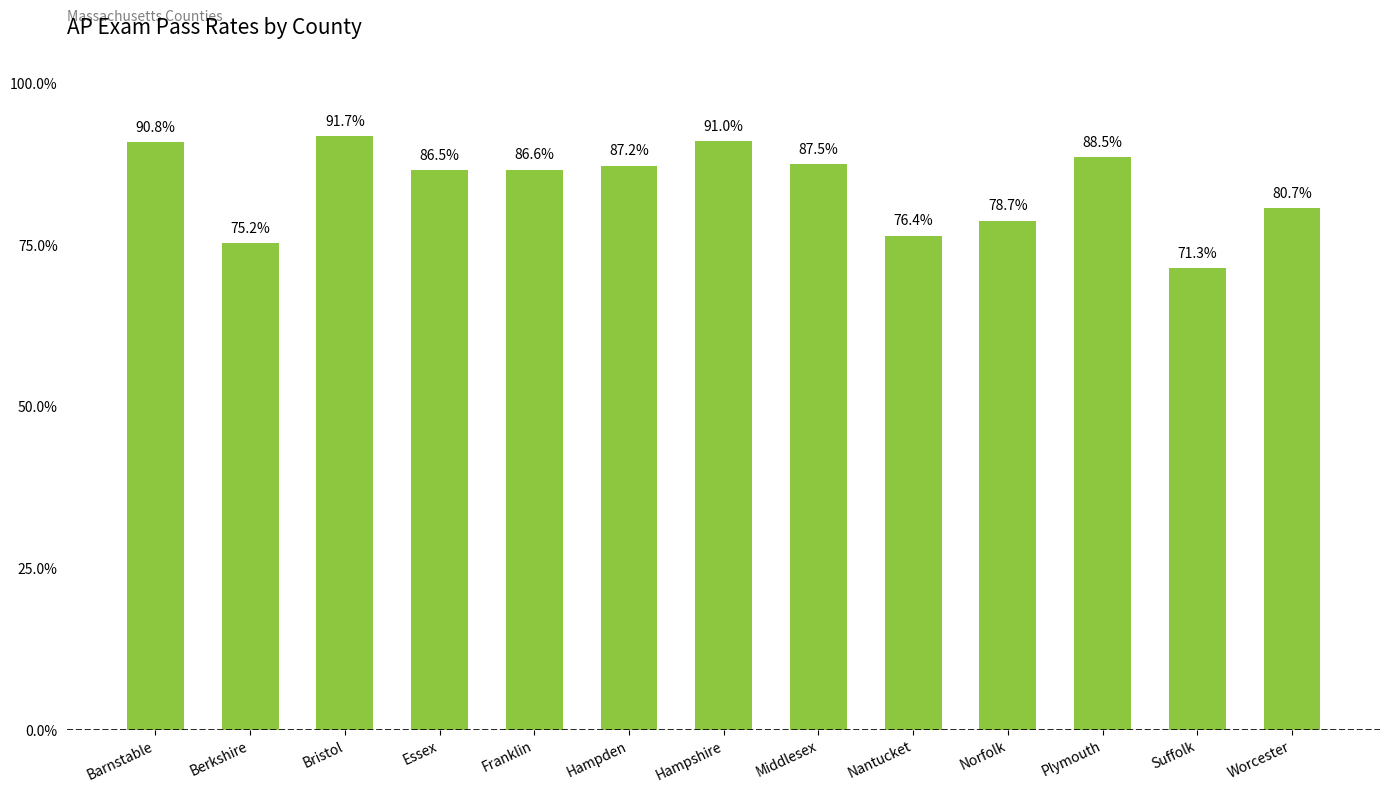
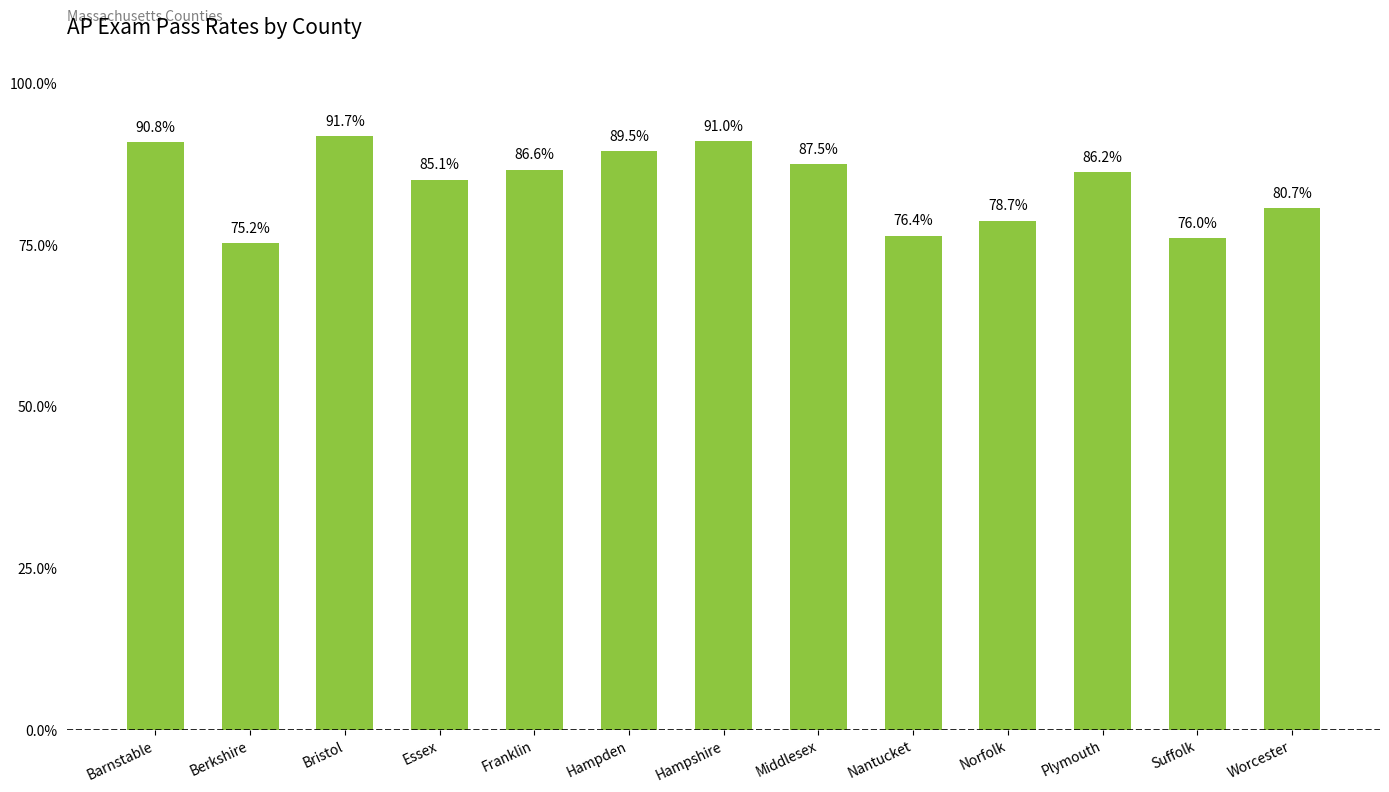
Essex: 86.5% -> 85.1%
Hampden: 87.2% -> 89.5%
Plymouth: 88.5% -> 86.2%
Suffolk: 71.3% -> 76.0%
